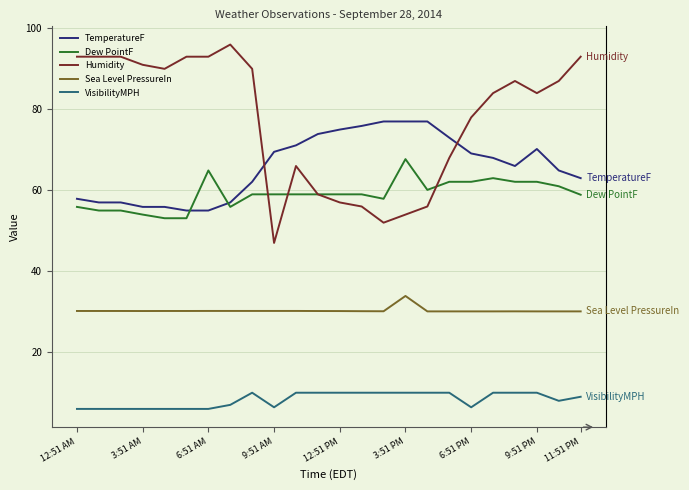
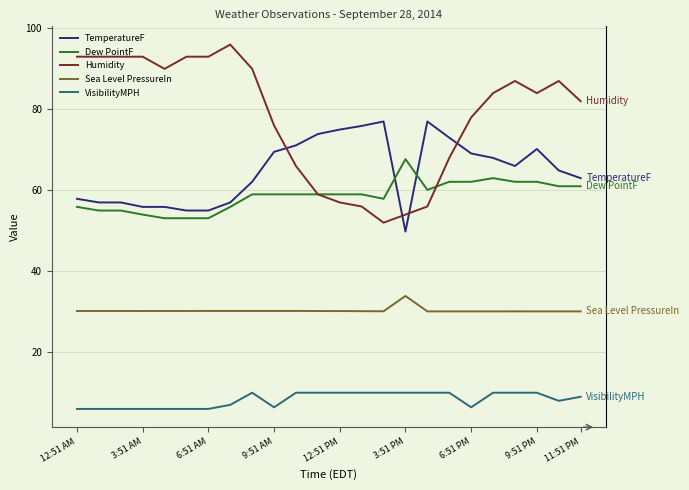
Humidity, 3:51 AM: 91 -> 93
Dew PointF, 6:51 AM: 65 -> 53
Humidity, 9:51 AM: 47 -> 76
TemperatureF, 3:51 PM: 77 -> 50
Dew PointF, 11:51 PM: 59 -> 61
Humidity, 11:51 PM: 93 -> 82
